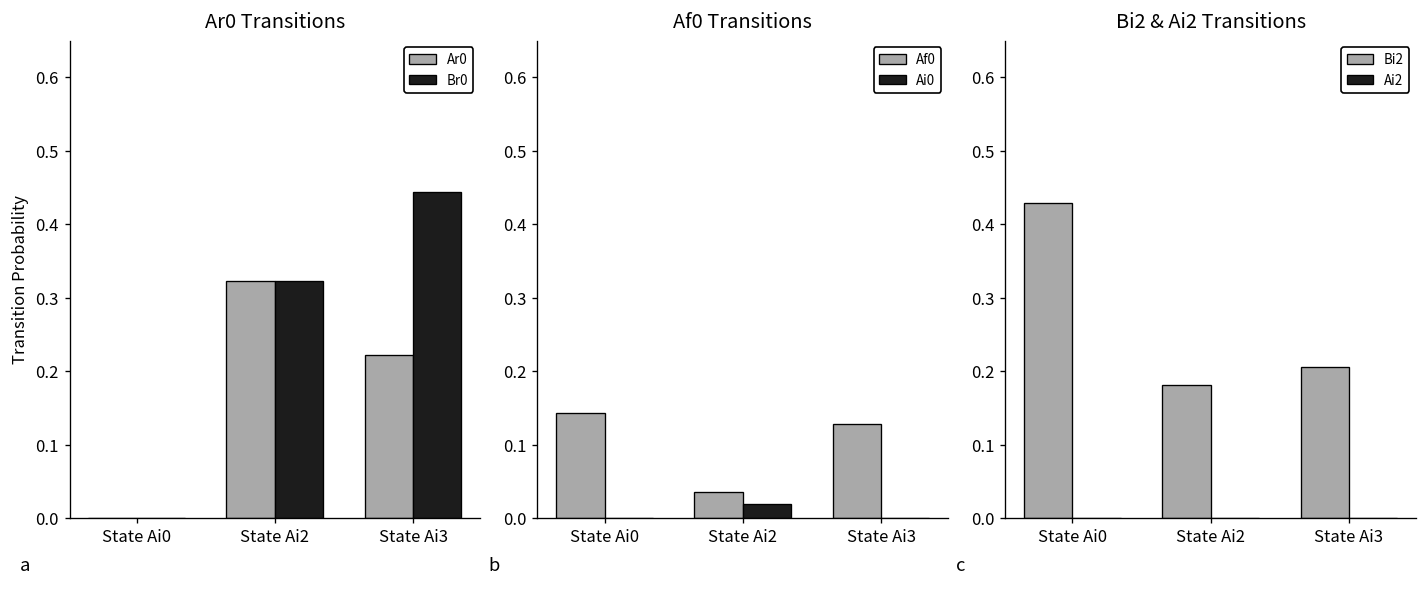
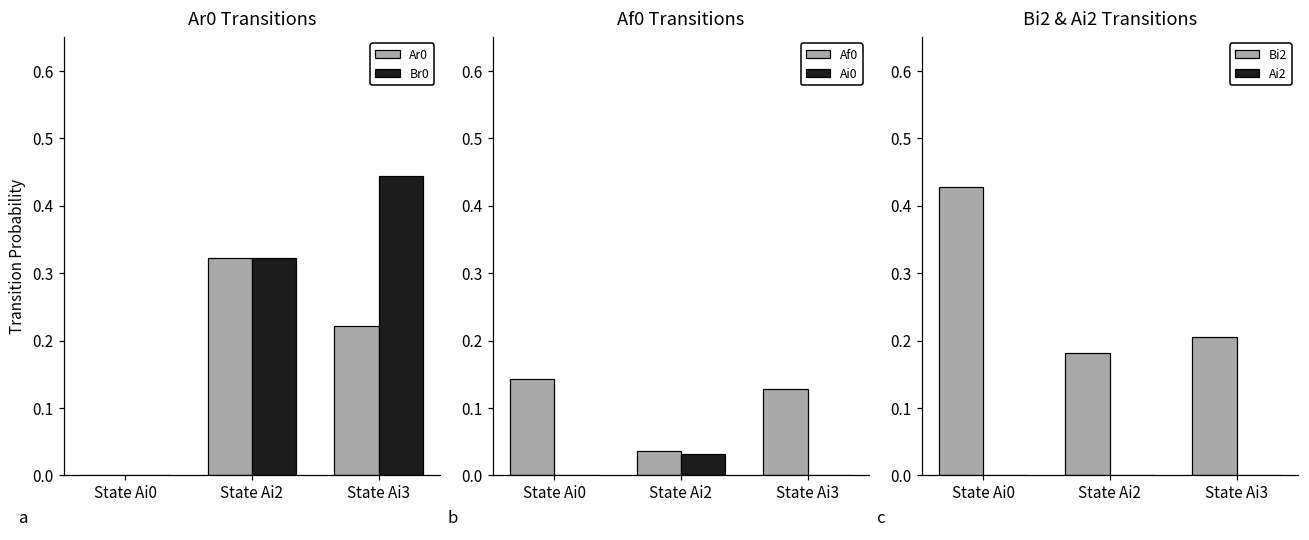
Af0 Transitions, Ai0, State Ai2: 0.02 -> 0.03
